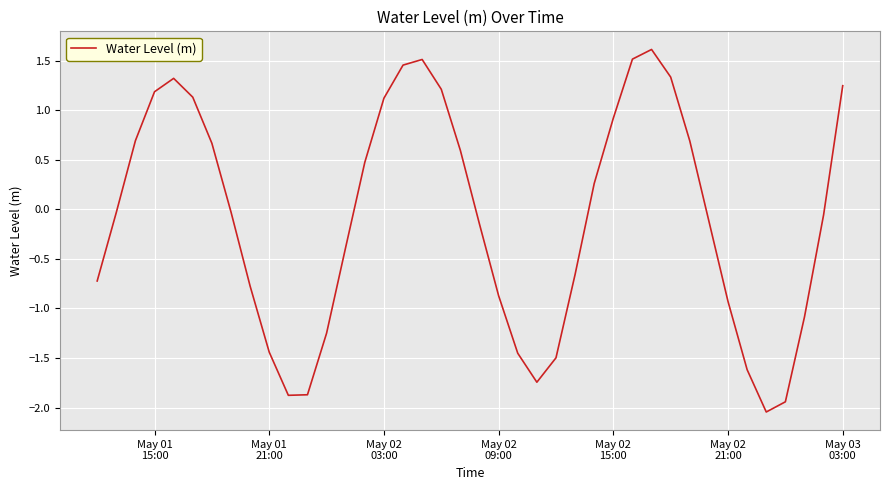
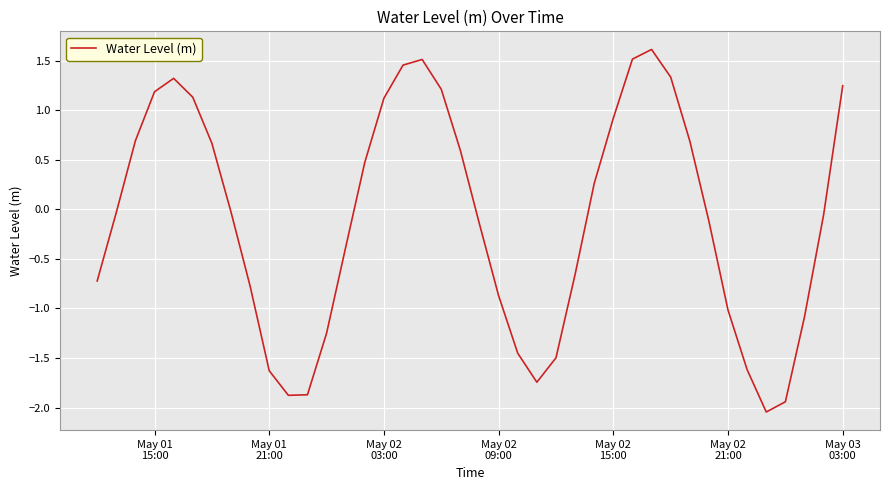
May 01 21:00: -1.4 -> -1.6
May 02 21:00: -0.9 -> -1.0
